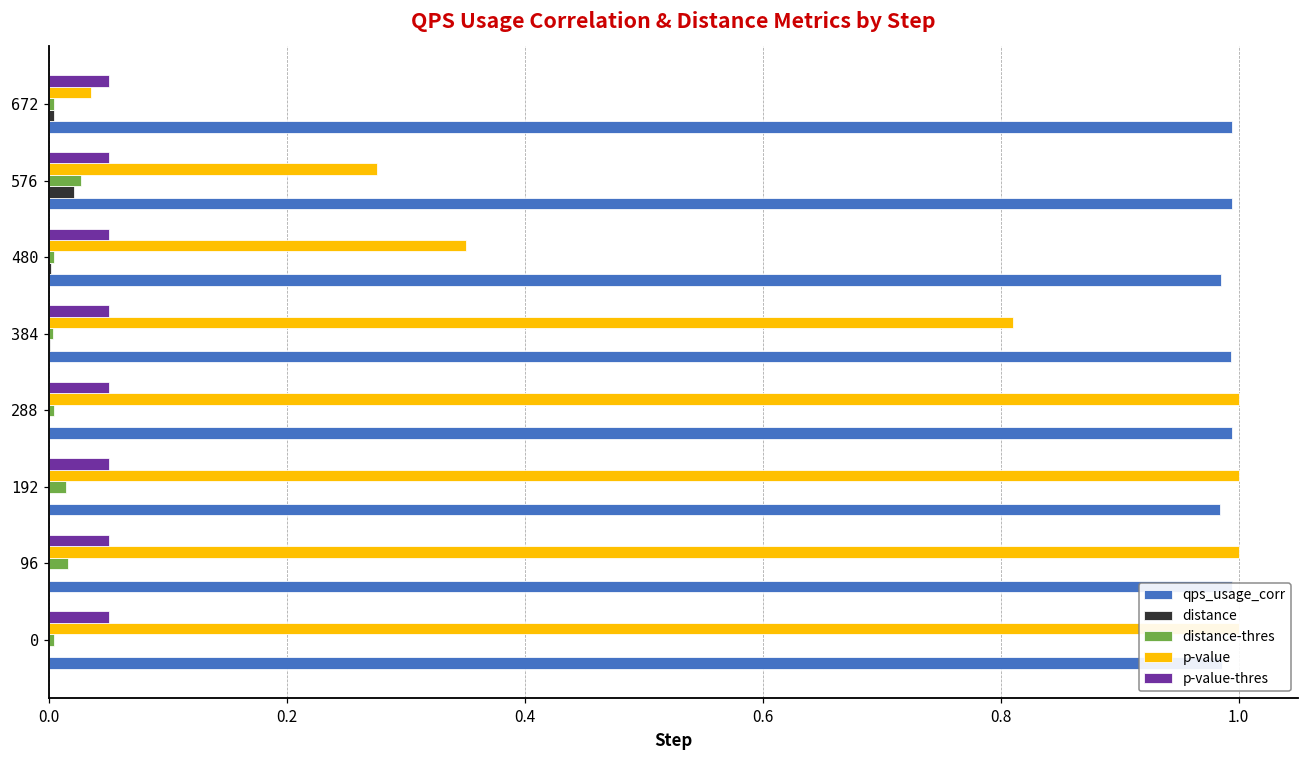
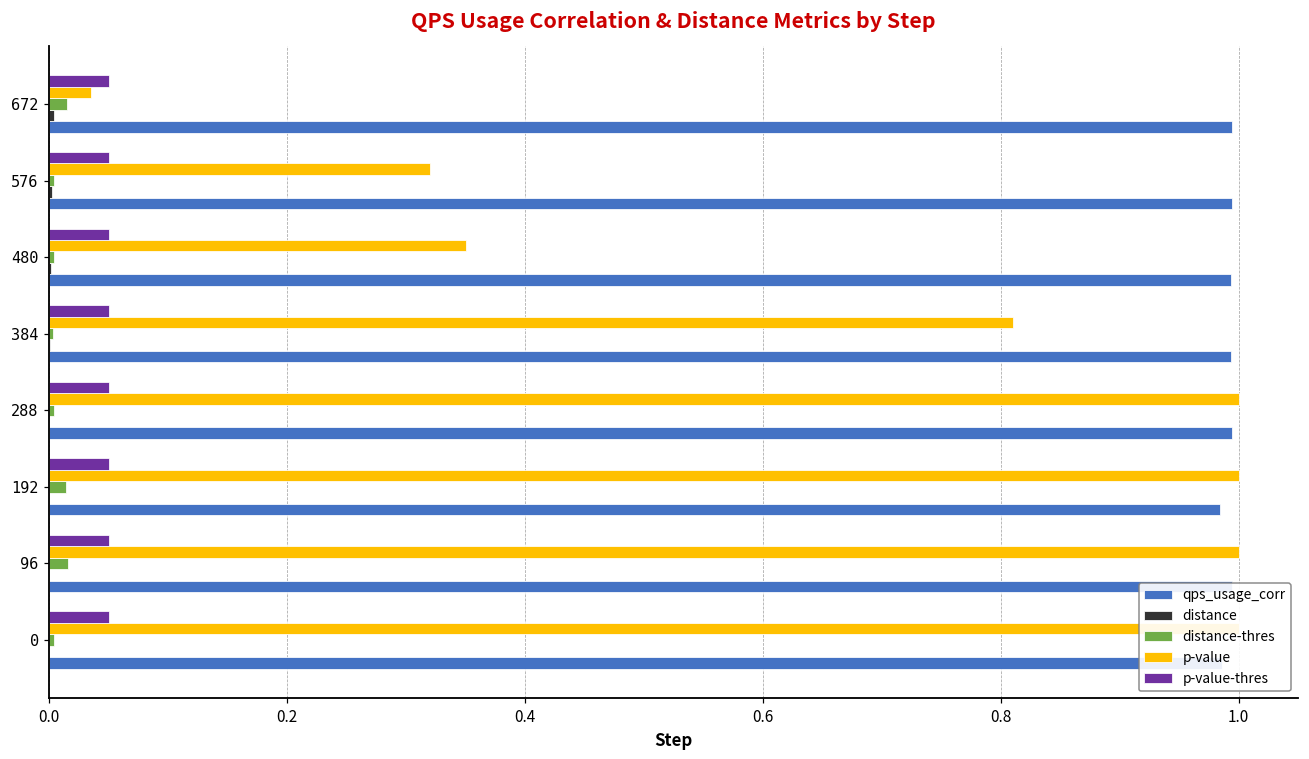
distance-thres, 672: 0.004 -> 0.015
p-value, 576: 0.276 -> 0.320
distance-thres, 576: 0.027 -> 0.004
distance, 576: 0.021 -> 0.002
qps_usage_corr, 480: 0.985 -> 0.994
